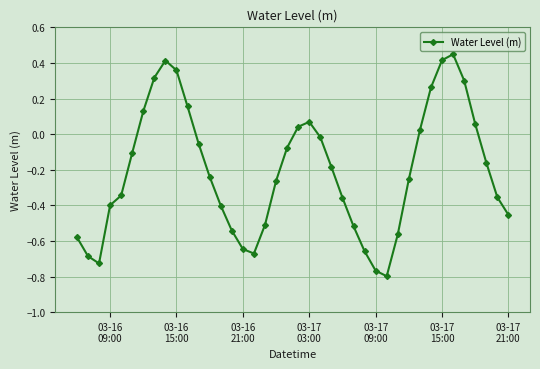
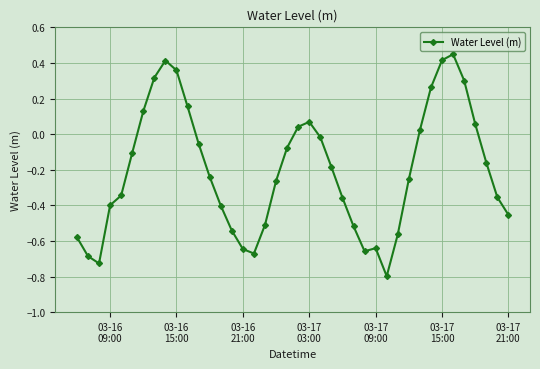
03-17 09:00: -0.77 -> -0.64
